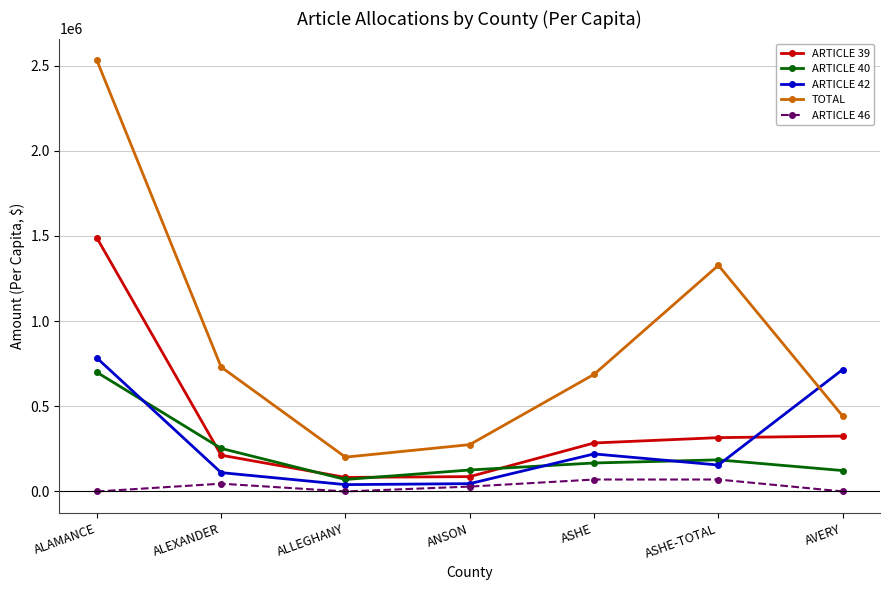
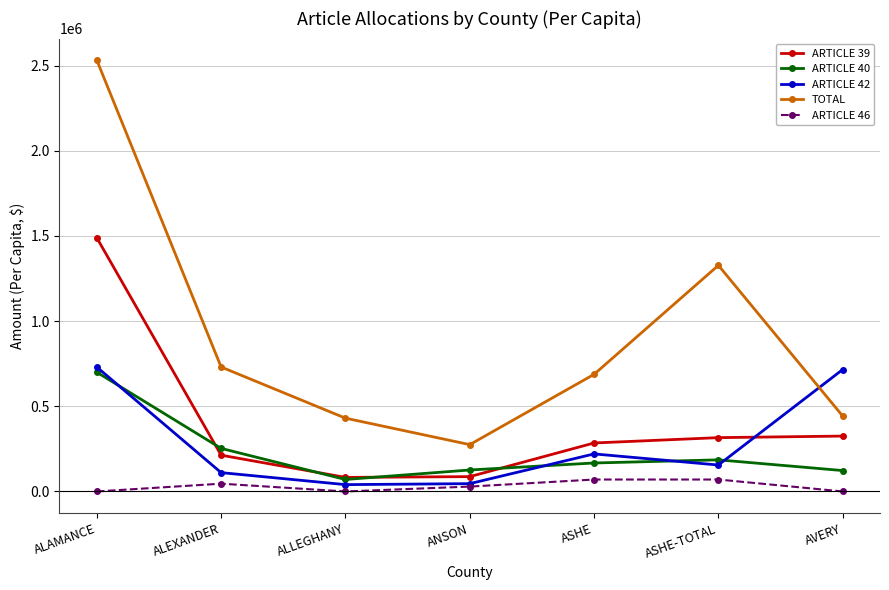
ARTICLE 42, ALAMANCE: 780000 -> 730000
TOTAL, ALLEGHANY: 200000 -> 430000
